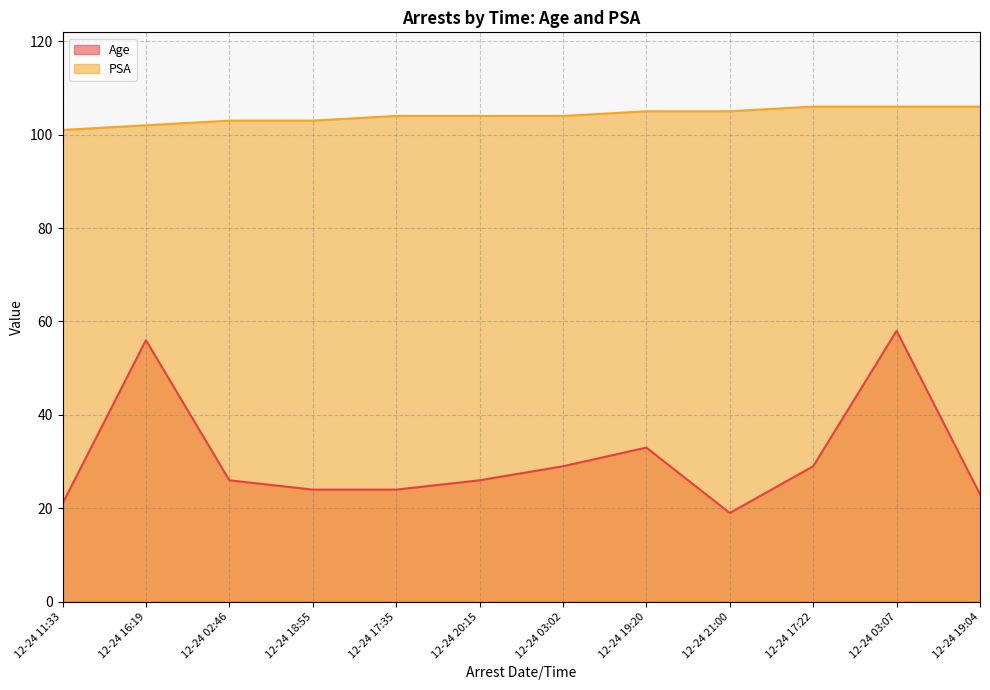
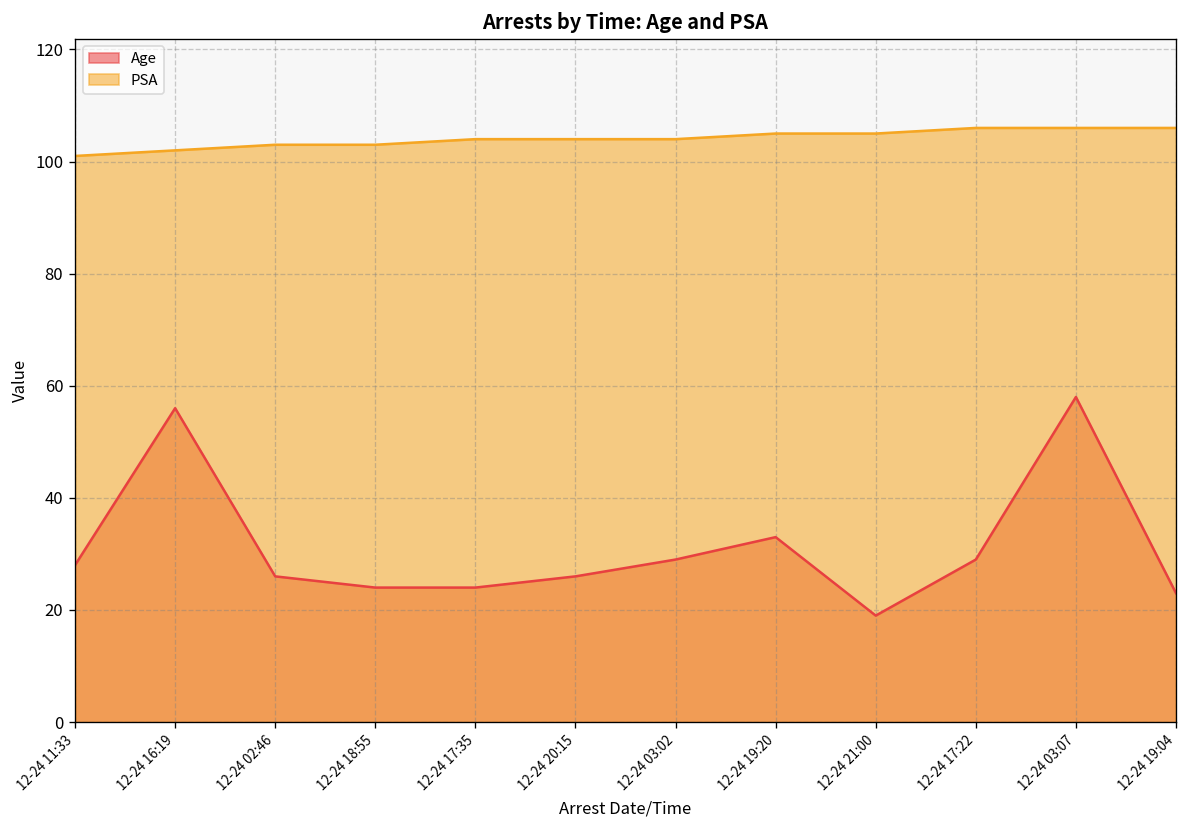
Age, 12-24 11:33: 21 -> 28
